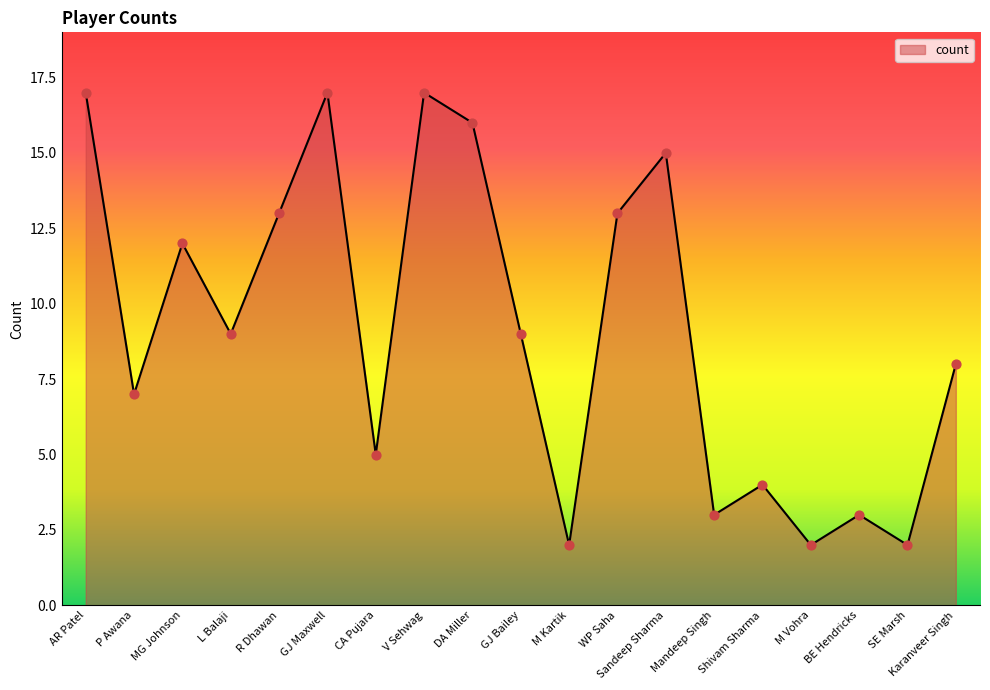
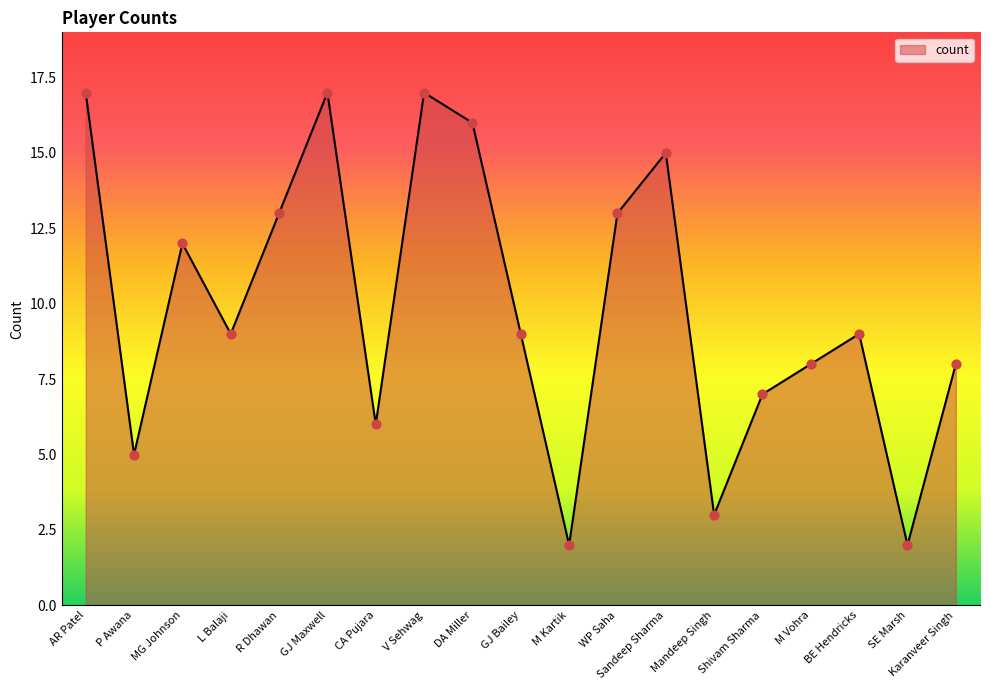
P Awana: 7 -> 5
CA Pujara: 5 -> 6
Shivam Sharma: 4 -> 7
M Vohra: 2 -> 8
BE Hendricks: 3 -> 9
